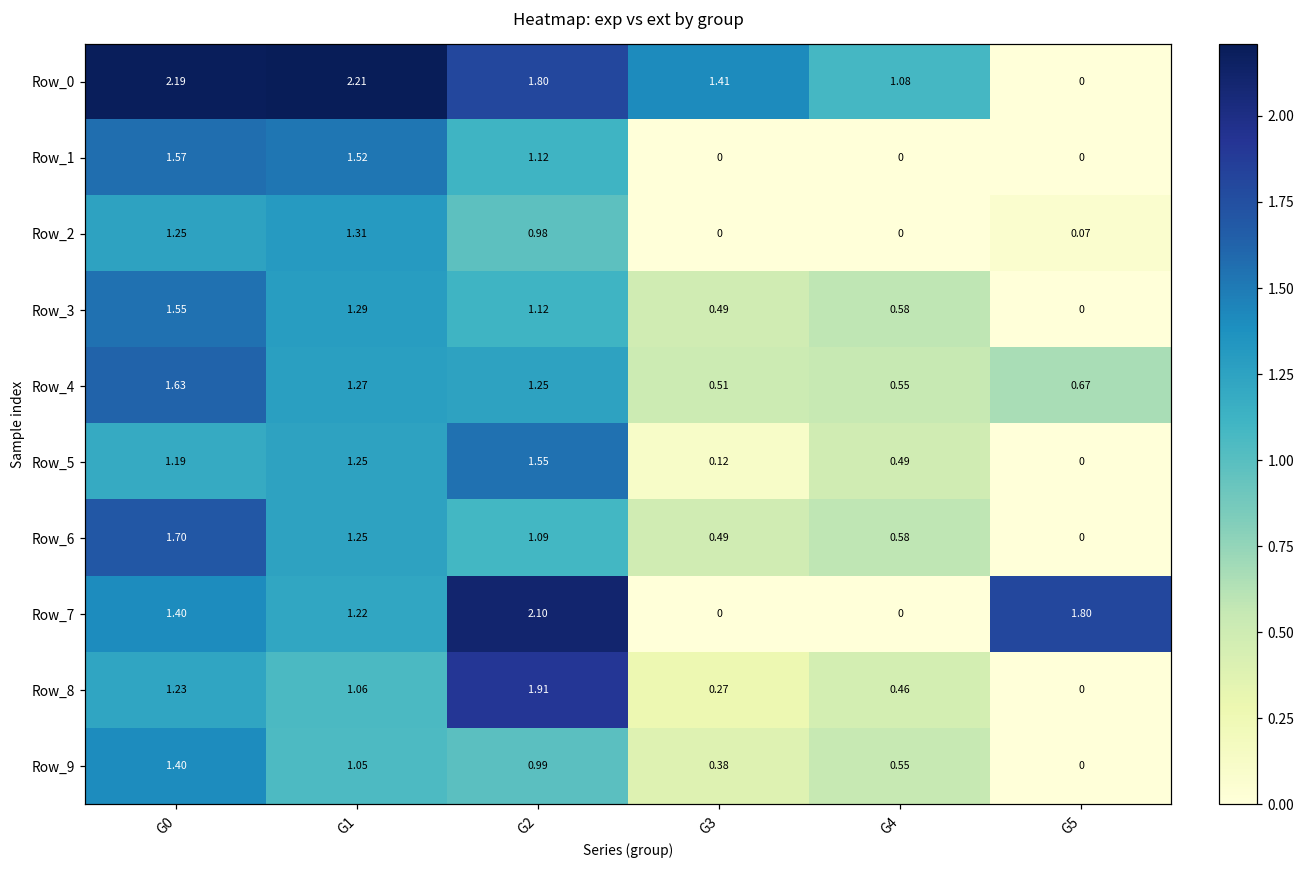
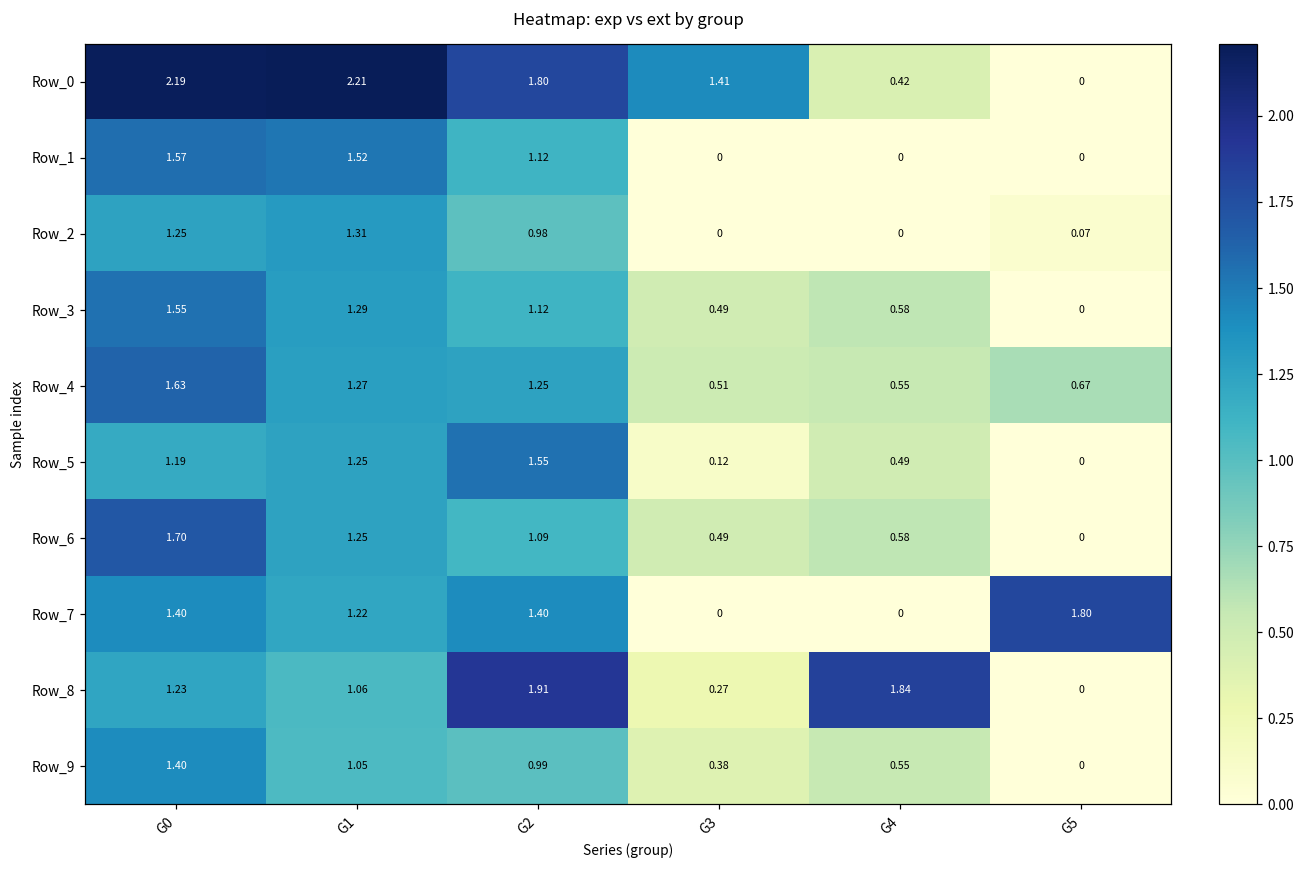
Row_0, G4: 1.08 -> 0.42
Row_7, G2: 2.10 -> 1.40
Row_8, G4: 0.46 -> 1.84
